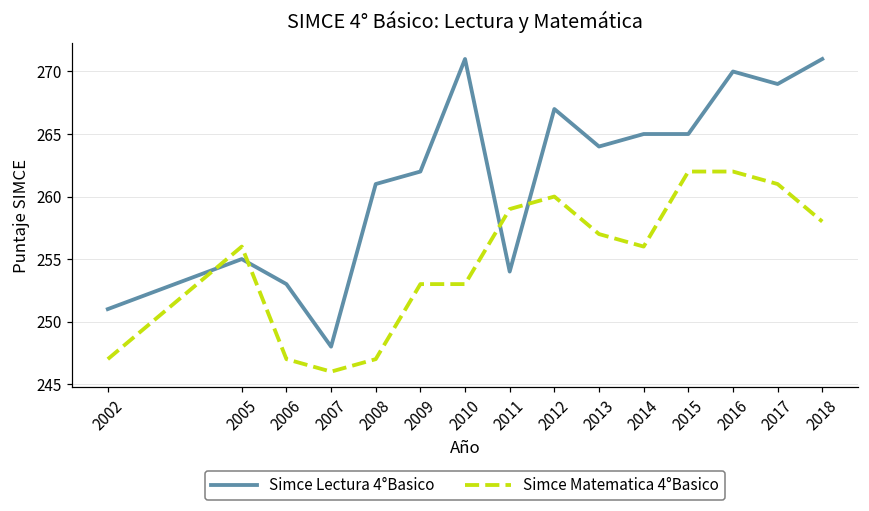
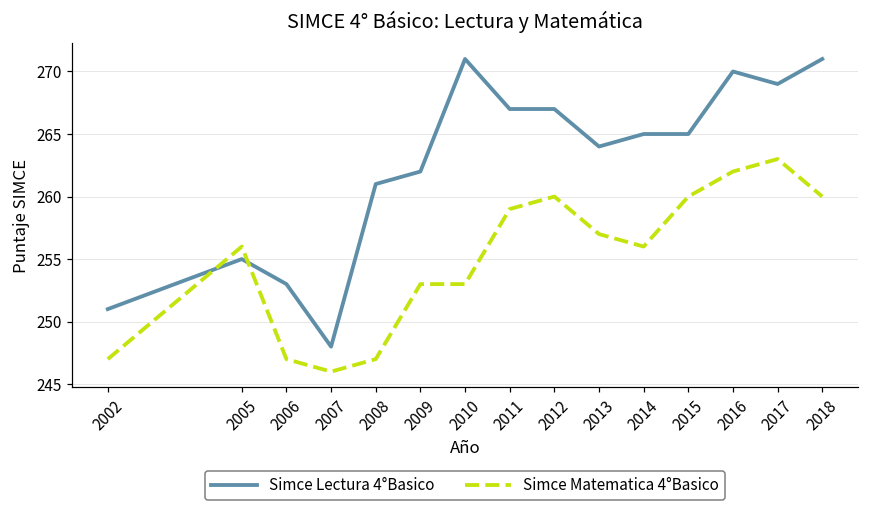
Simce Lectura 4°Basico, 2011: 254 -> 267
Simce Matematica 4°Basico, 2015: 262 -> 260
Simce Matematica 4°Basico, 2017: 261 -> 263
Simce Matematica 4°Basico, 2018: 258 -> 260
